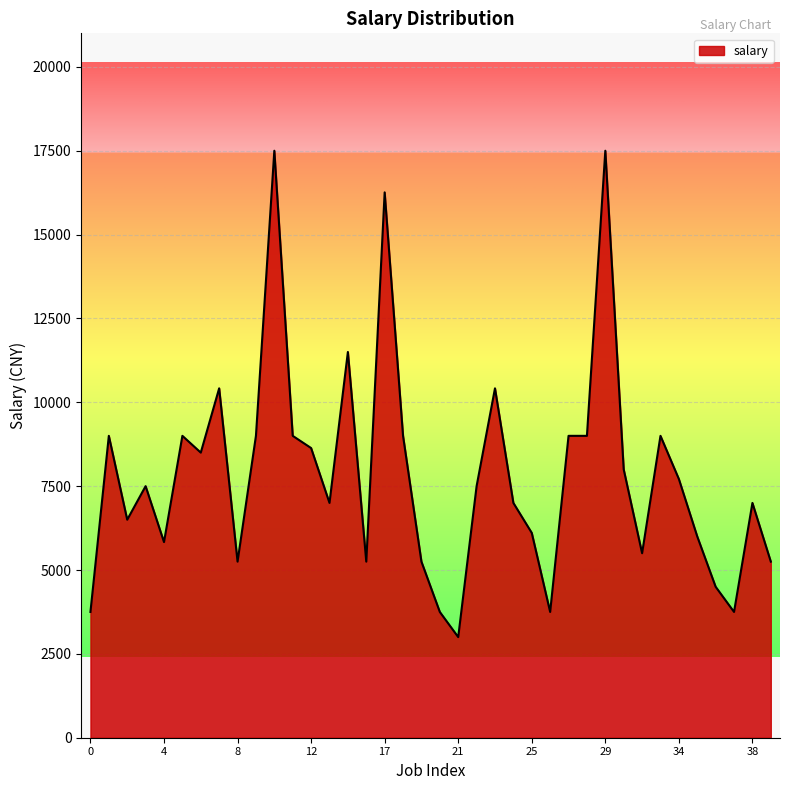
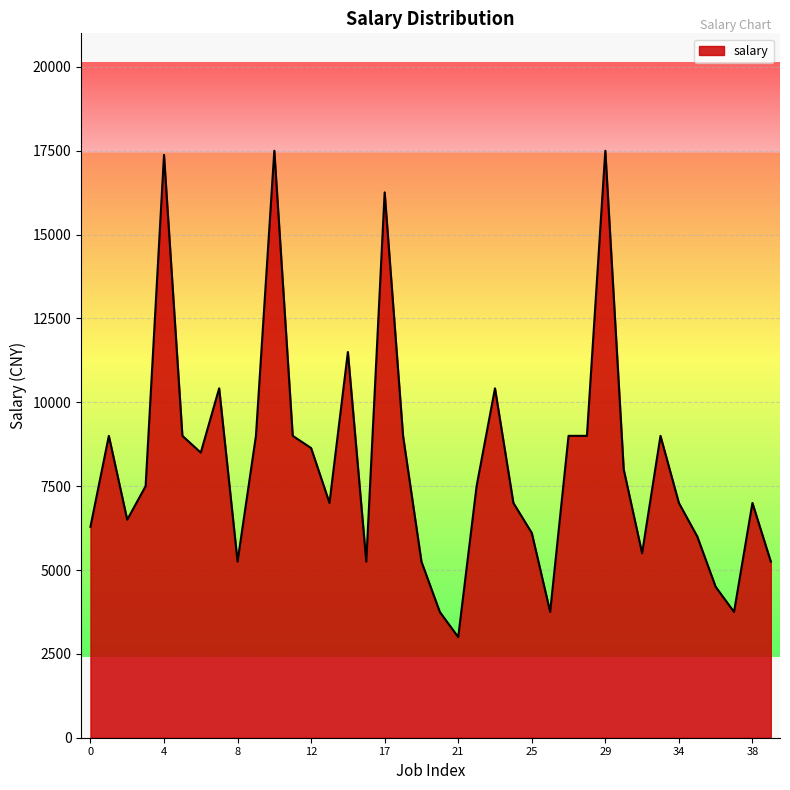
0: 3800 -> 6300
4: 5800 -> 17400
34: 7700 -> 7000
